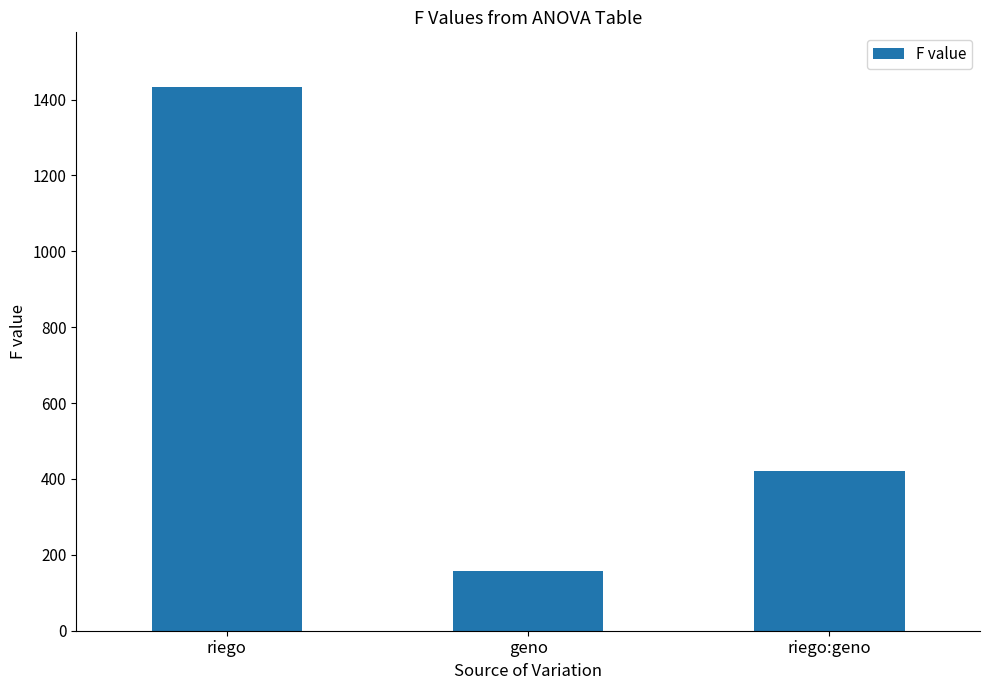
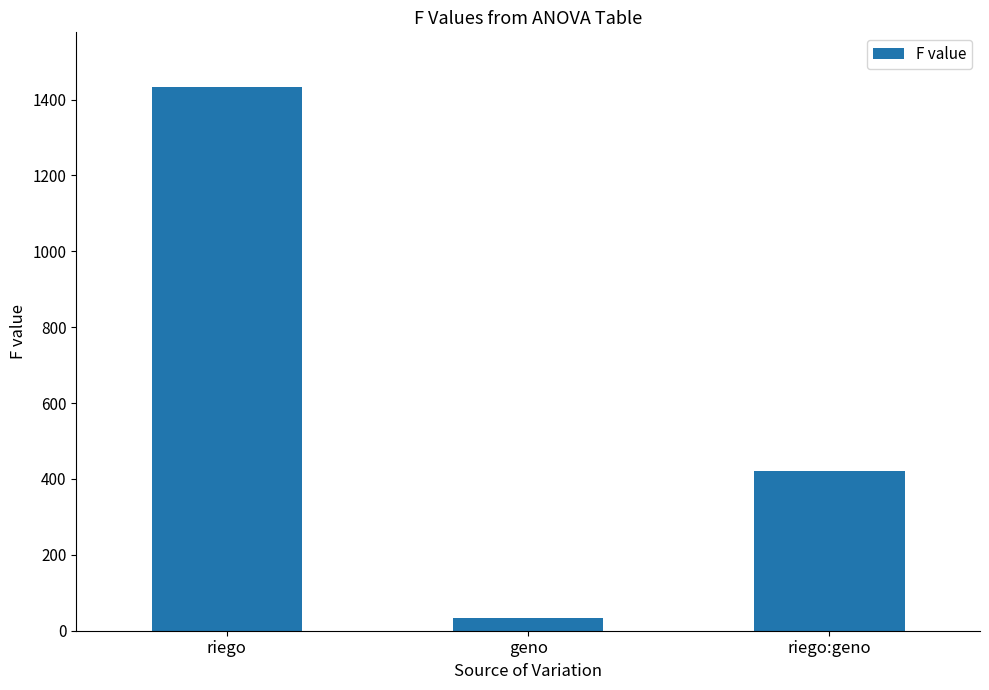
geno: 160 -> 30
